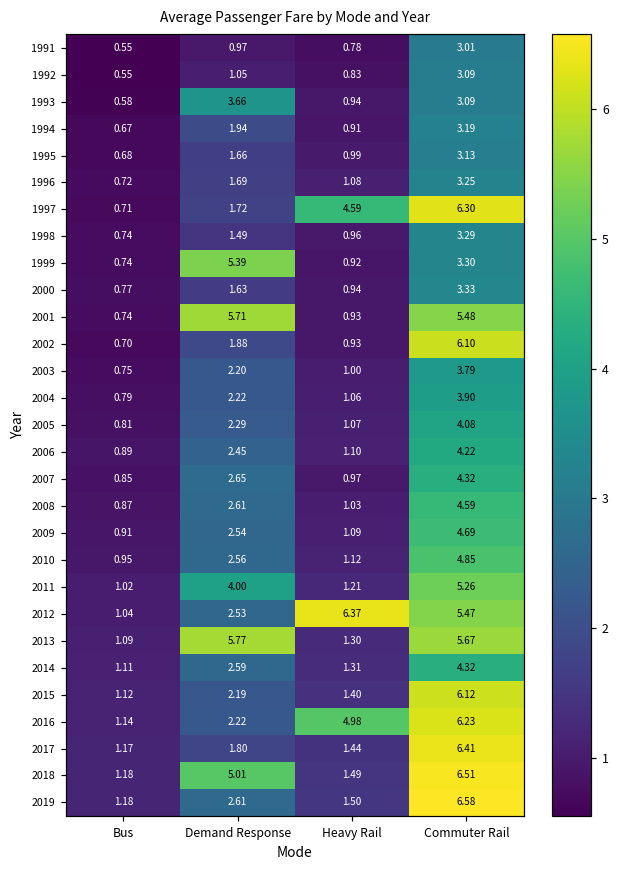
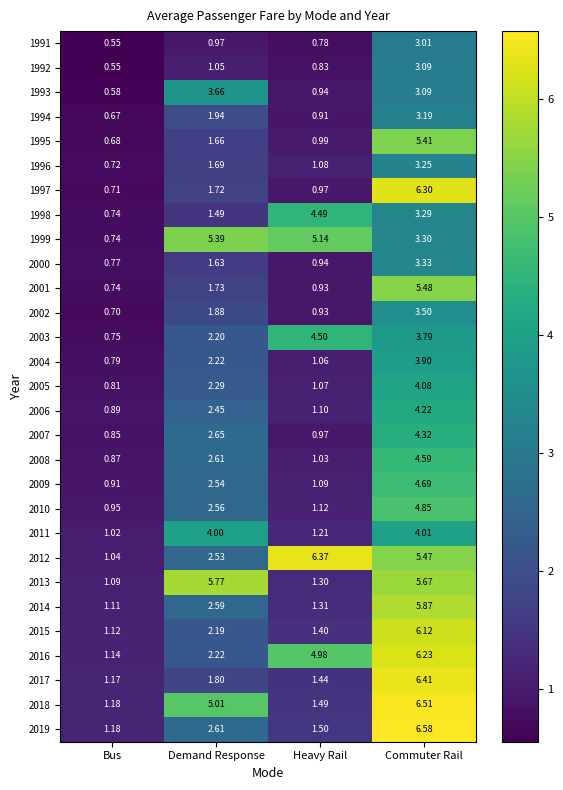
1995, Commuter Rail: 3.13 -> 5.41
1997, Heavy Rail: 4.59 -> 0.97
1998, Heavy Rail: 0.96 -> 4.49
1999, Heavy Rail: 0.92 -> 5.14
2001, Demand Response: 5.71 -> 1.73
2002, Commuter Rail: 6.10 -> 3.50
2003, Heavy Rail: 1.00 -> 4.50
2011, Commuter Rail: 5.26 -> 4.01
2014, Commuter Rail: 4.32 -> 5.87
